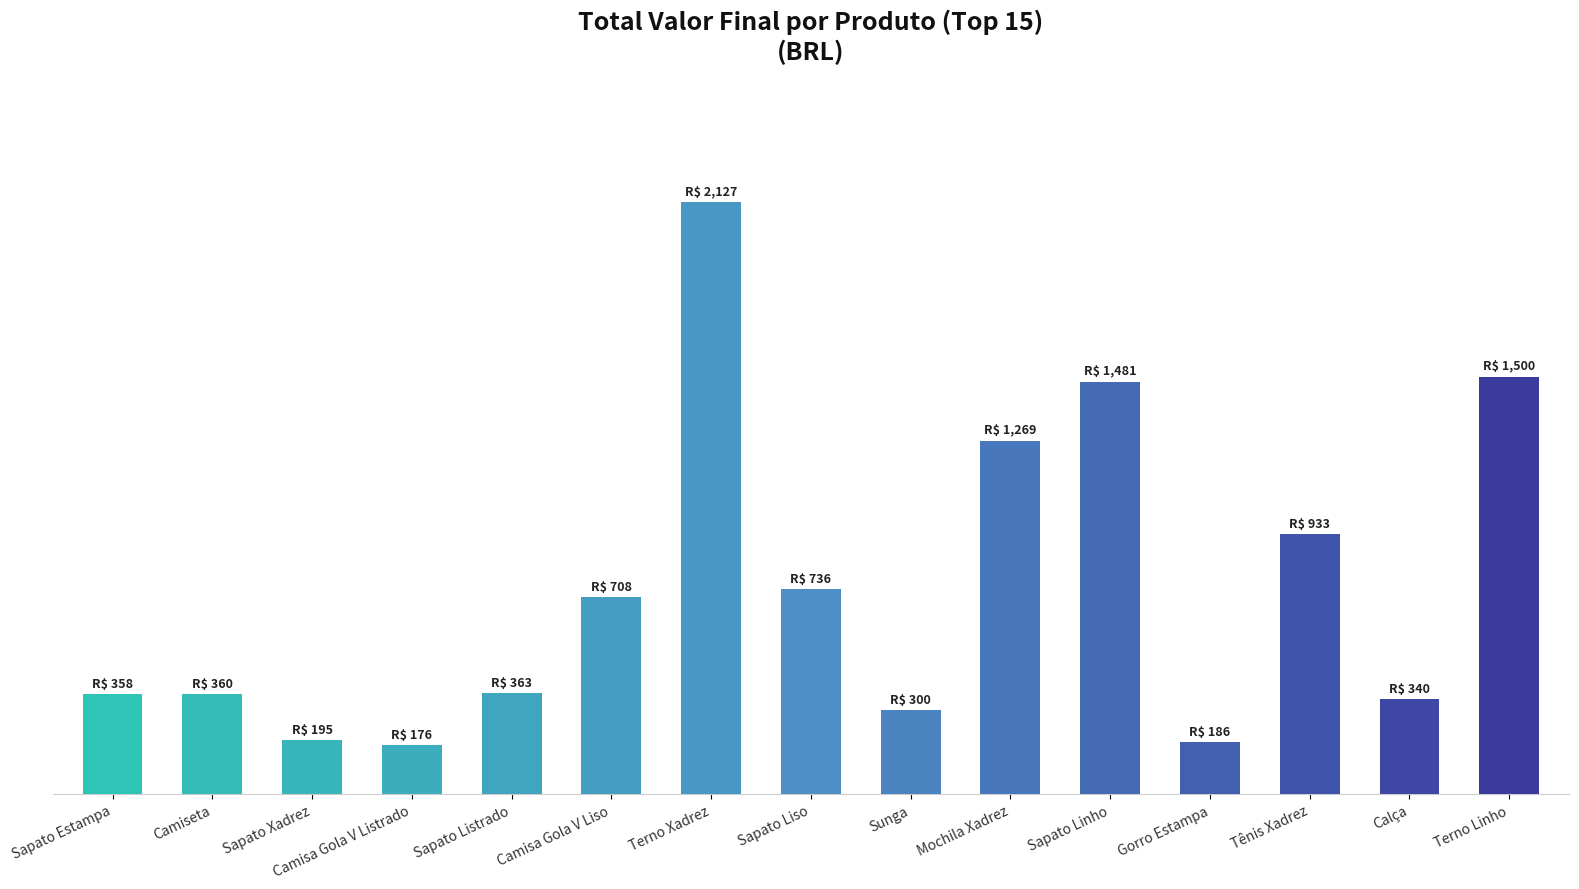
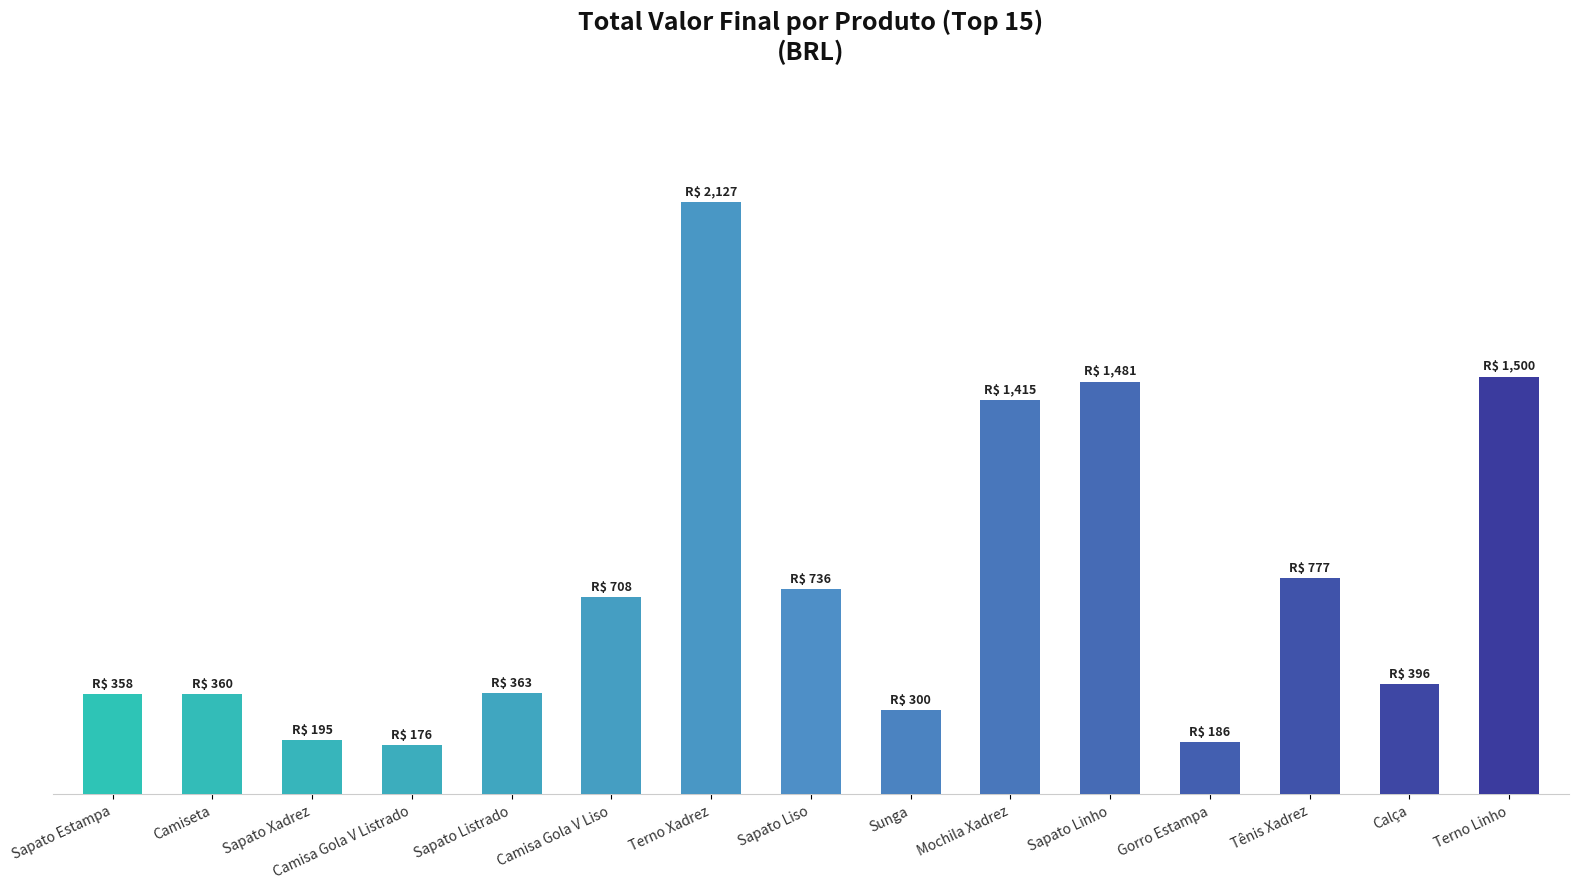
Mochila Xadrez: 1,269 -> 1,415
Tênis Xadrez: 933 -> 777
Calça: 340 -> 396
